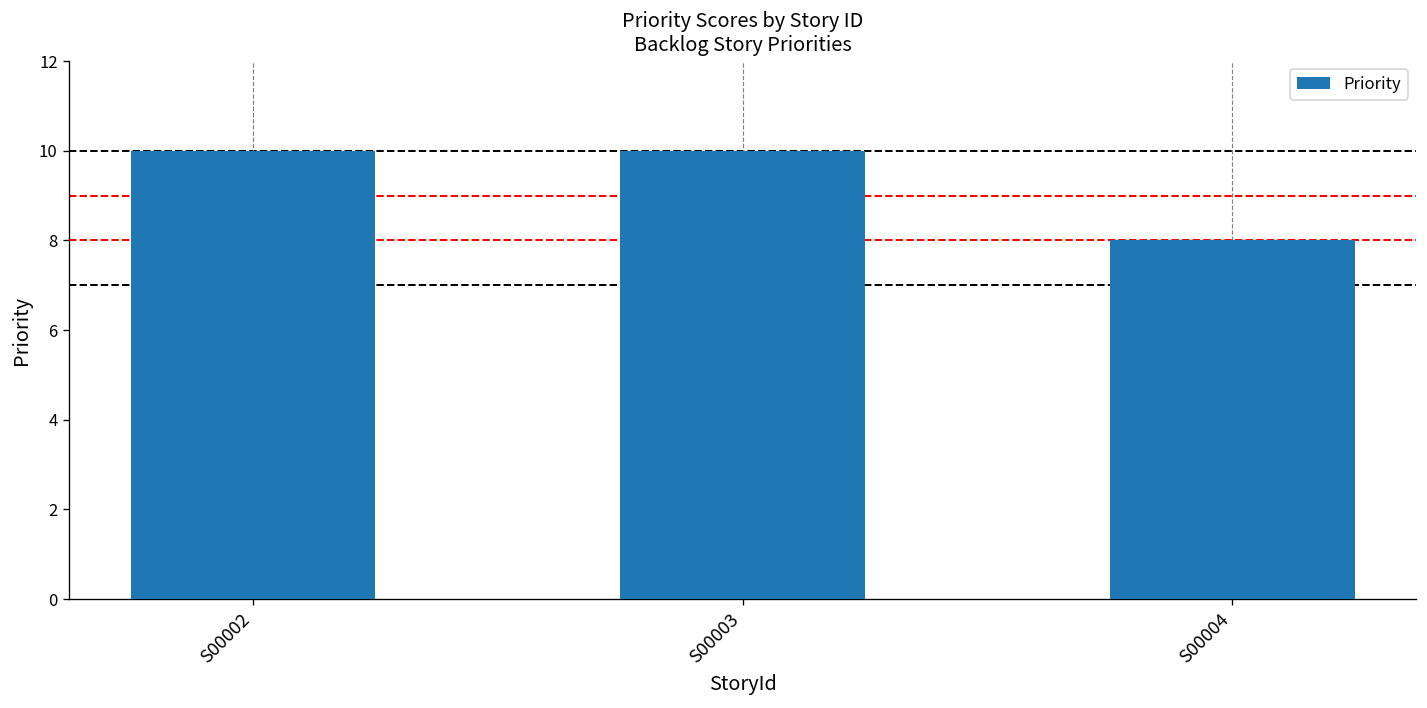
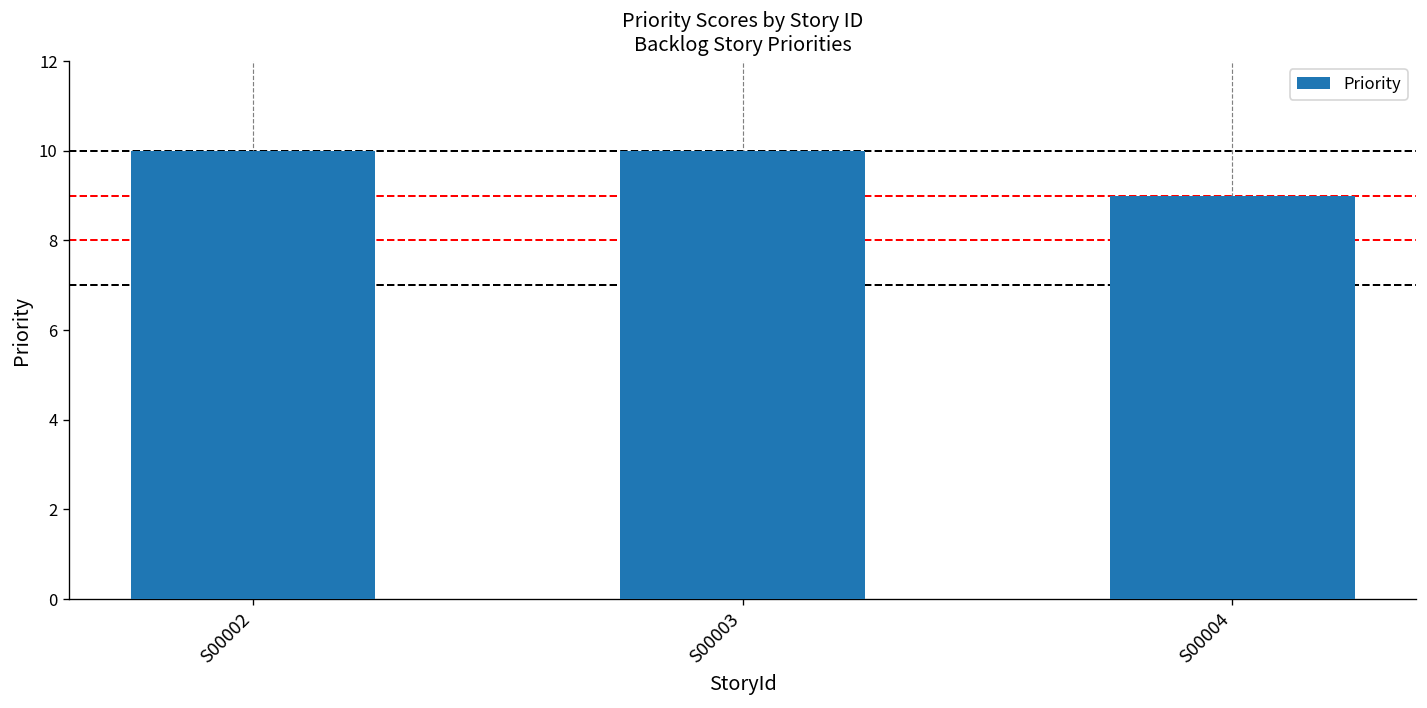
S00004: 8 -> 9
